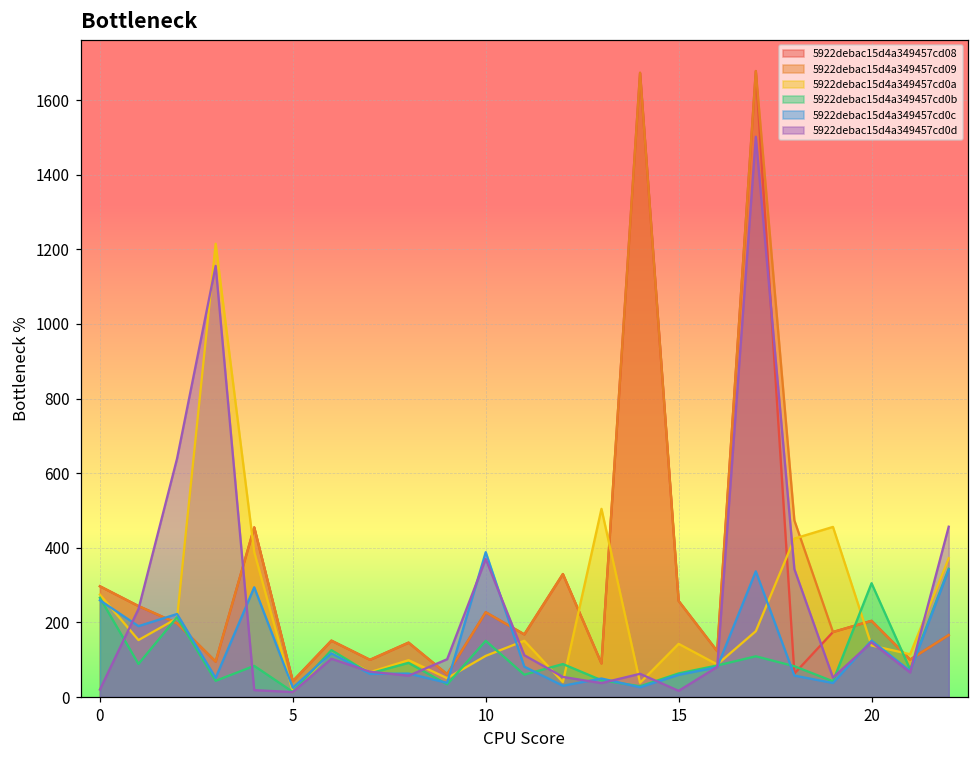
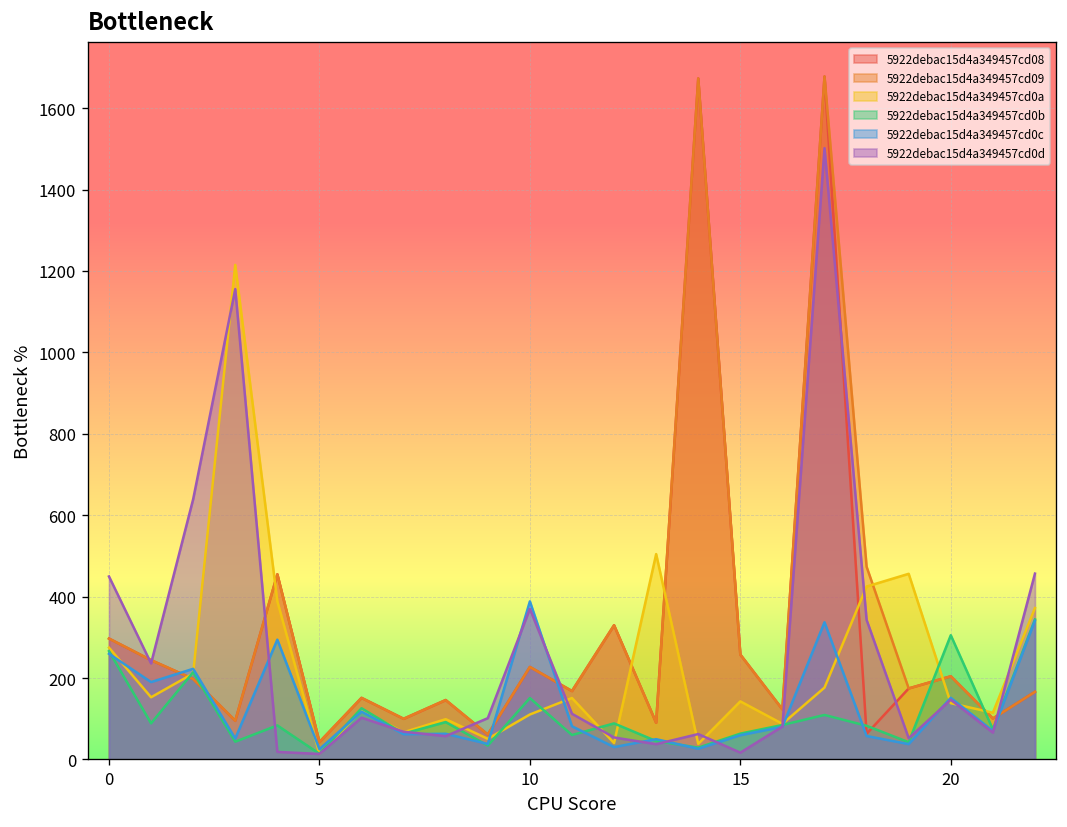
5922debac15d4a349457cd0d, 0: 20 -> 450
